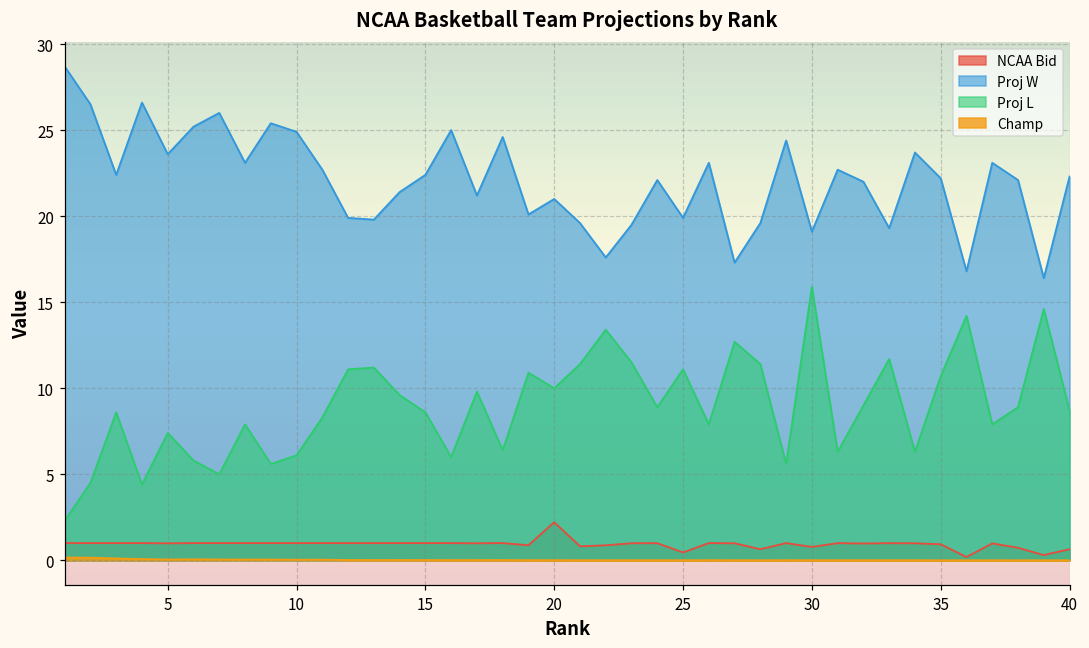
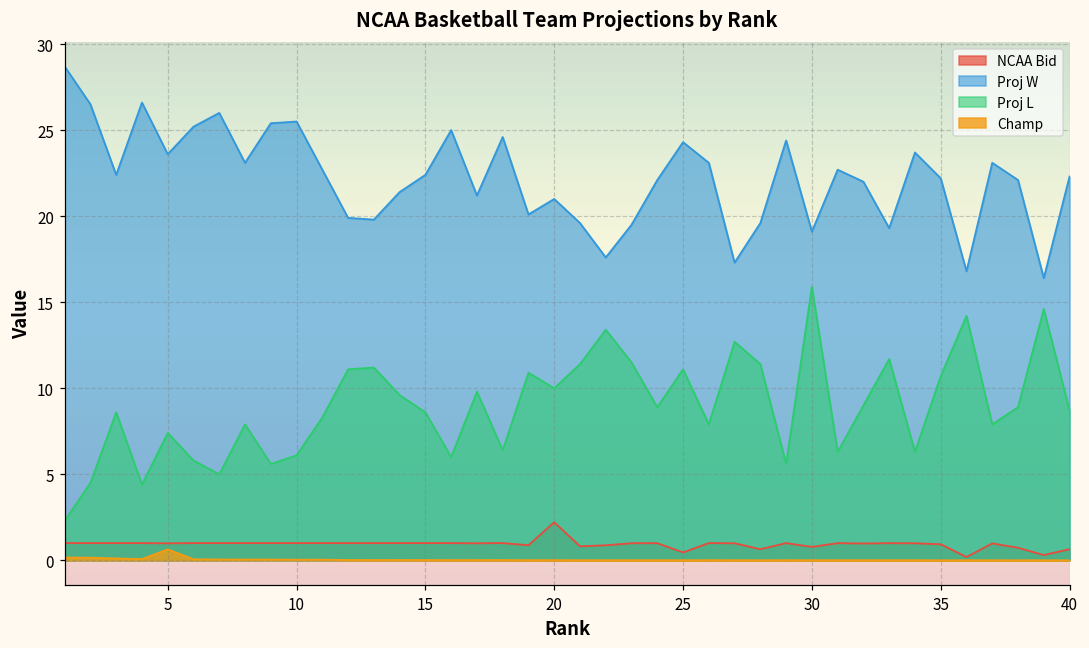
Champ, 5: 0.0 -> 0.6
Proj W, 10: 24.9 -> 25.5
Proj W, 25: 19.9 -> 24.3
